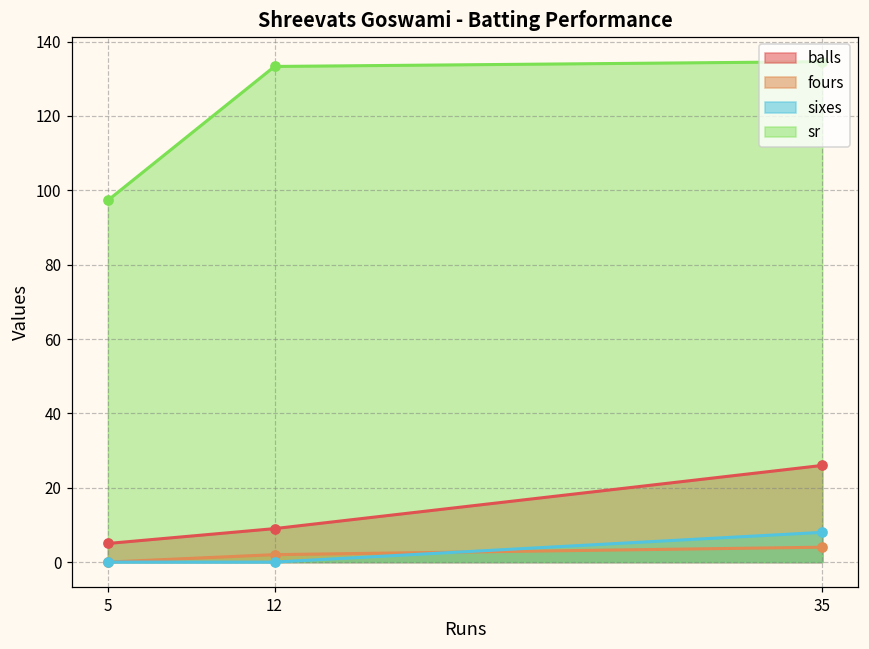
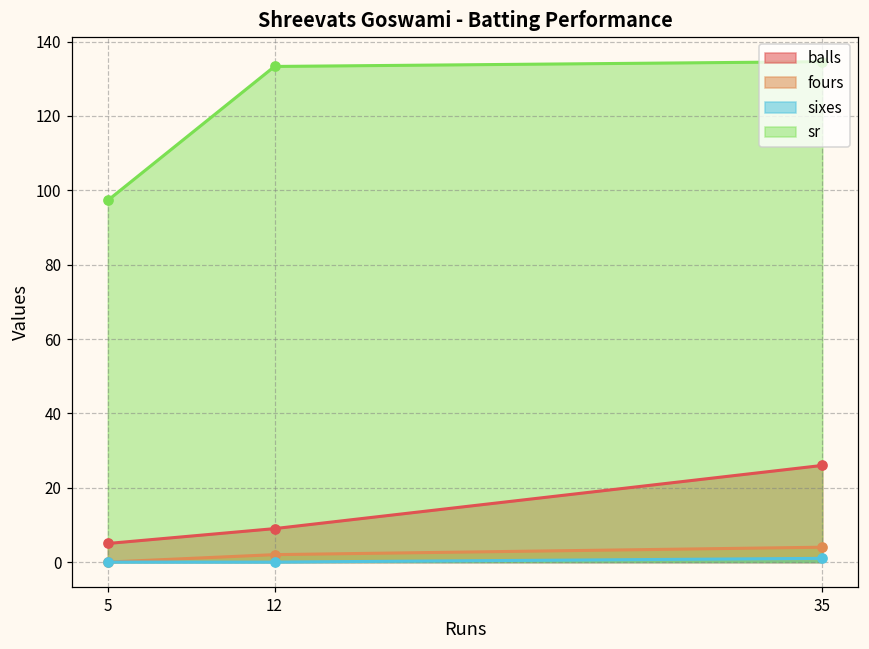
sixes, 35: 8 -> 1
